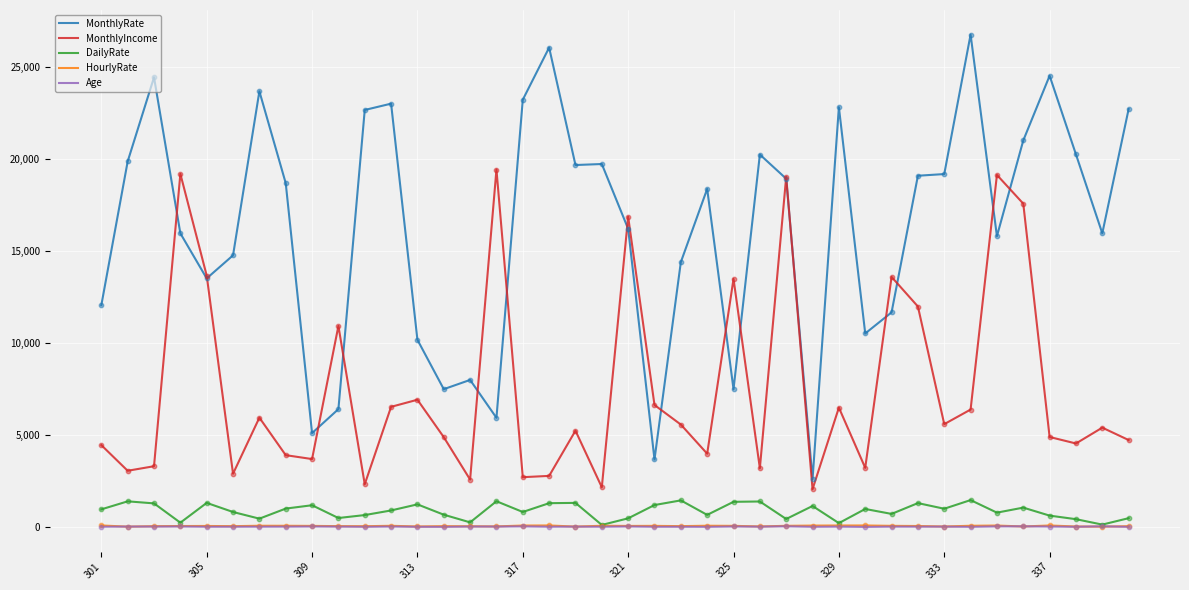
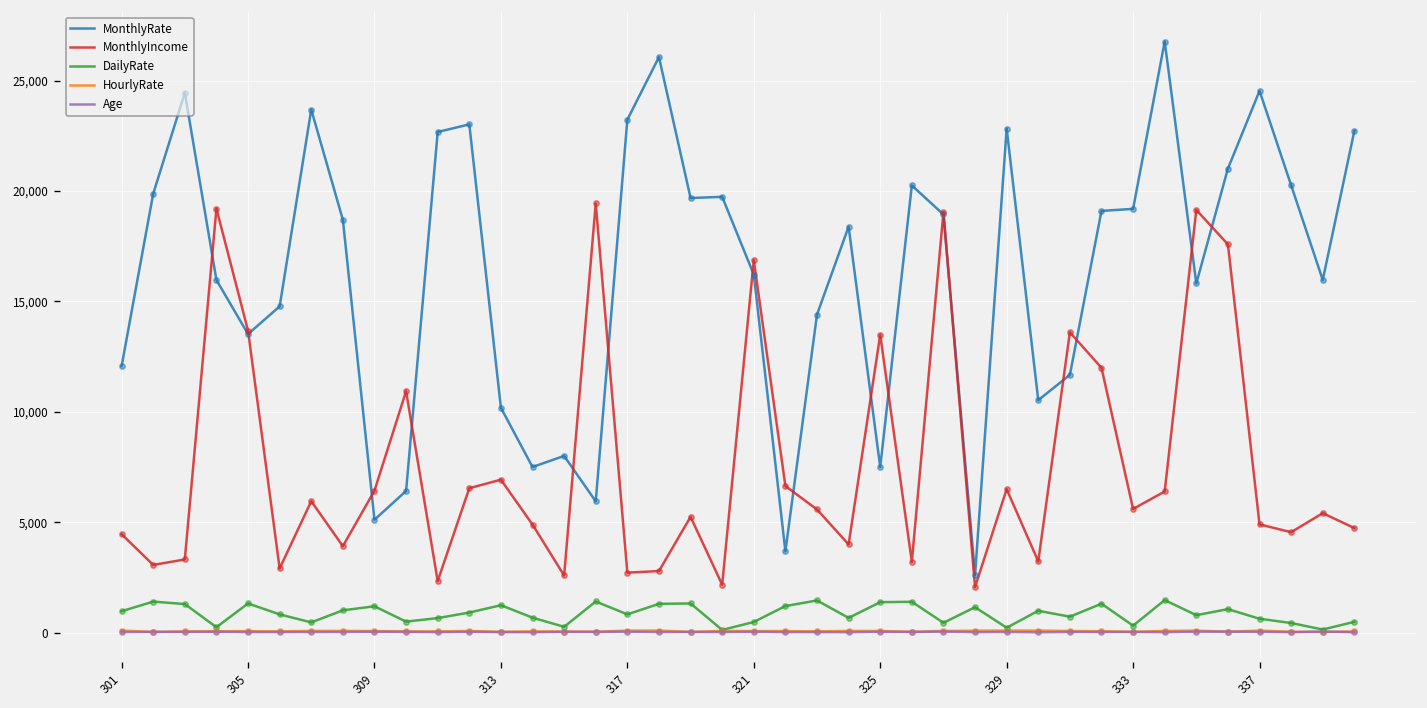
MonthlyIncome, 309: 3,700 -> 6,400
DailyRate, 333: 1,000 -> 300
